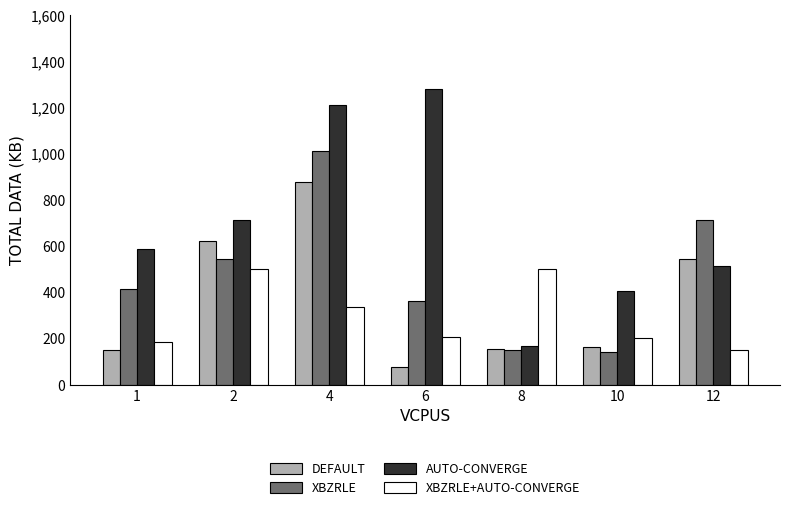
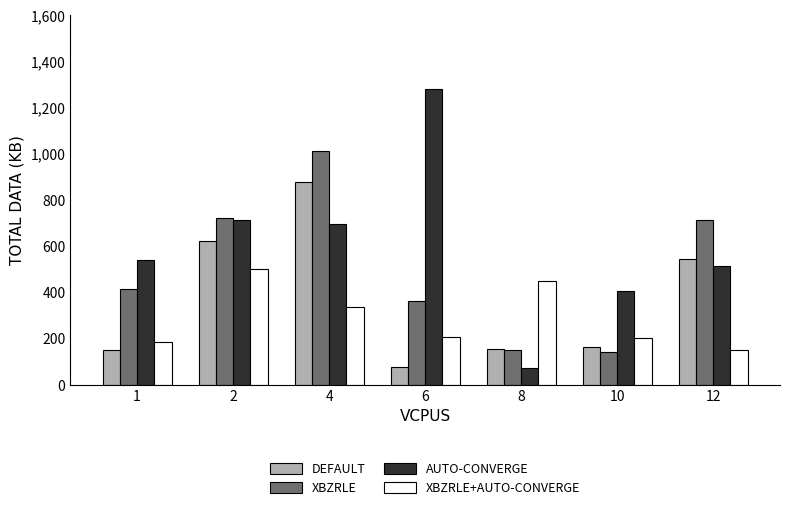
AUTO-CONVERGE, 1: 590 -> 540
XBZRLE, 2: 540 -> 720
AUTO-CONVERGE, 4: 1,210 -> 700
AUTO-CONVERGE, 8: 170 -> 70
XBZRLE+AUTO-CONVERGE, 8: 500 -> 450
